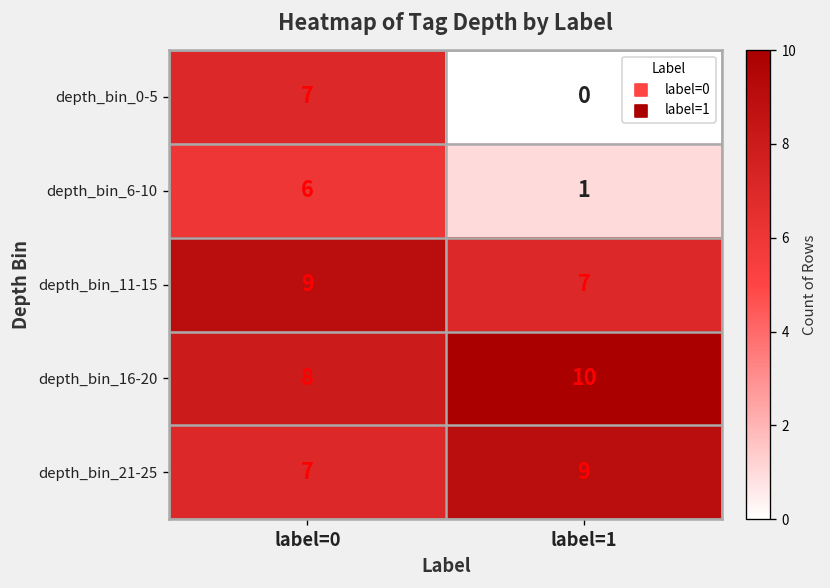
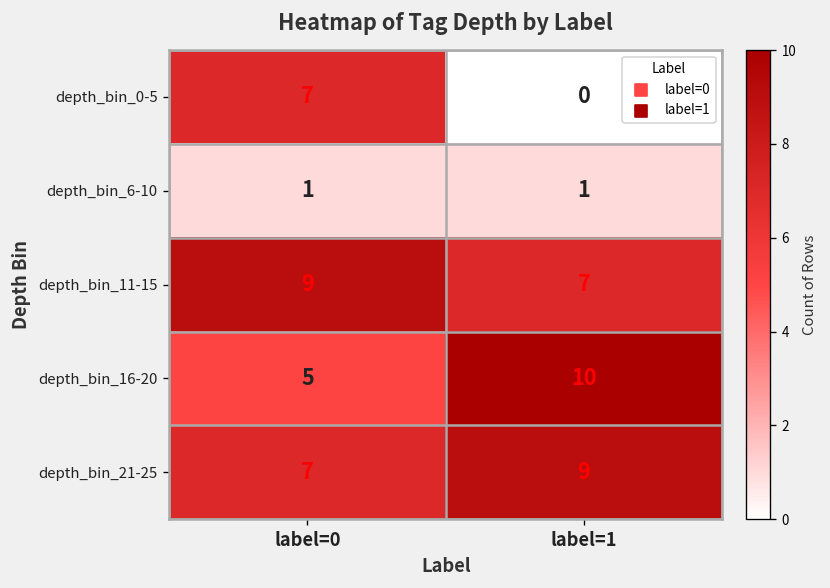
depth_bin_6-10, label=0: 6 -> 1
depth_bin_16-20, label=0: 8 -> 5
